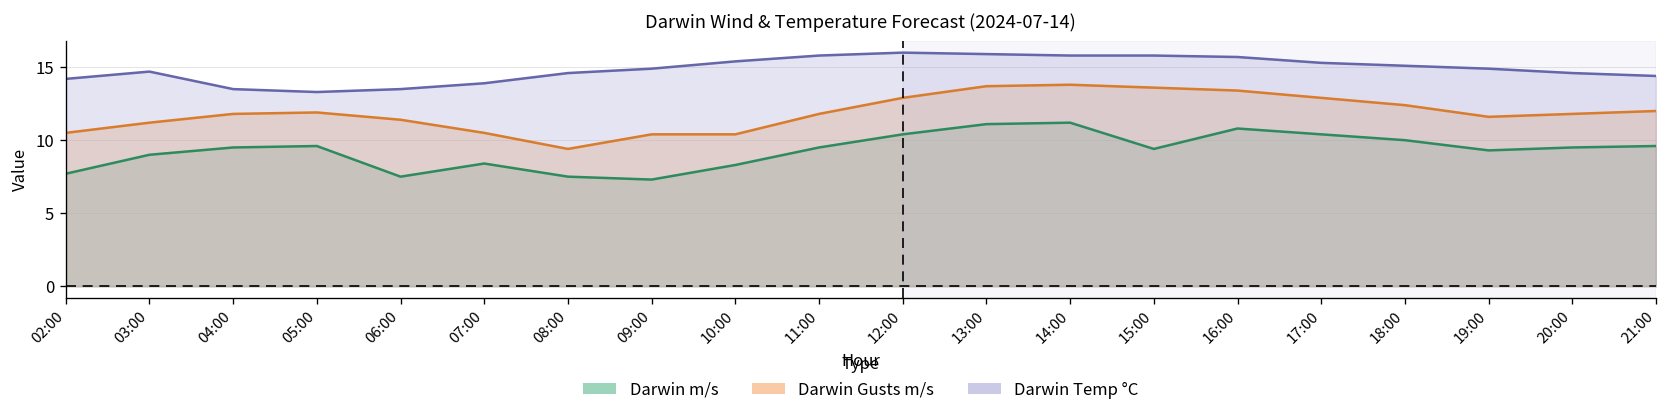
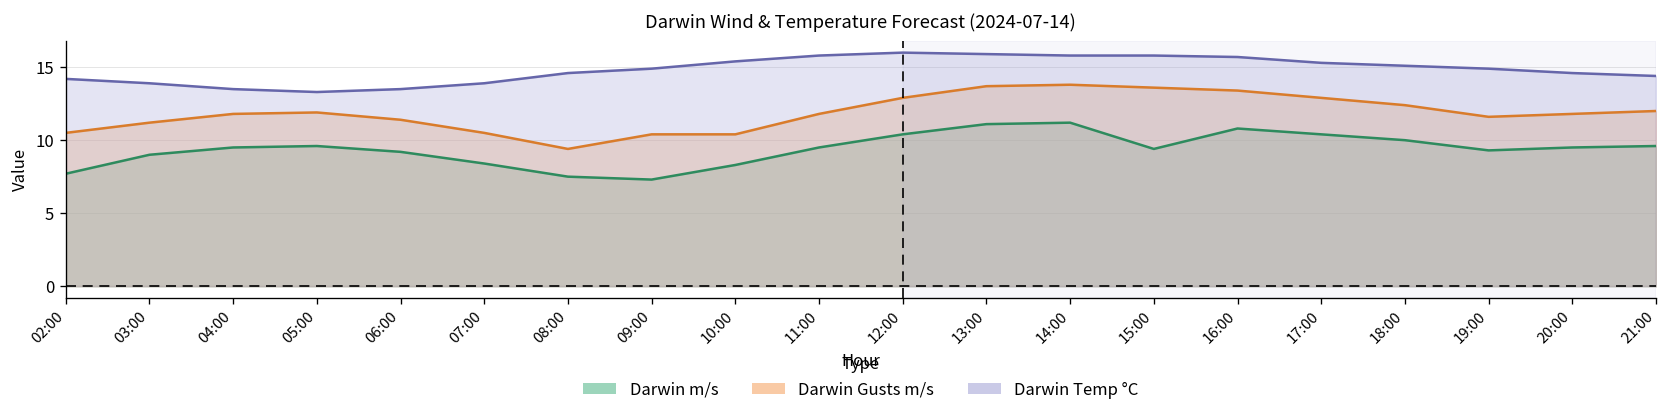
Darwin Temp °C, 03:00: 14.7 -> 13.9
Darwin m/s, 06:00: 7.5 -> 9.2
